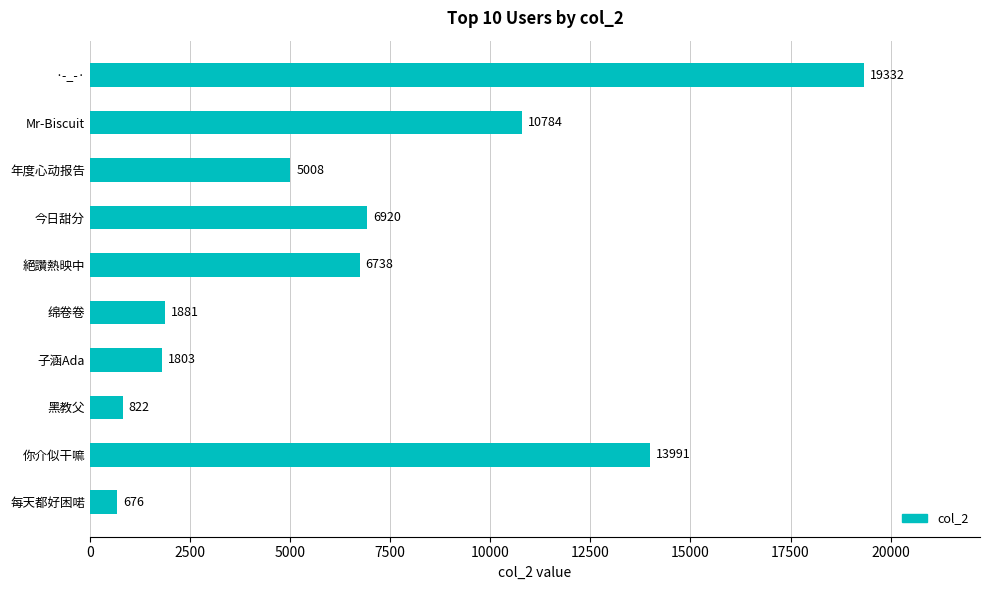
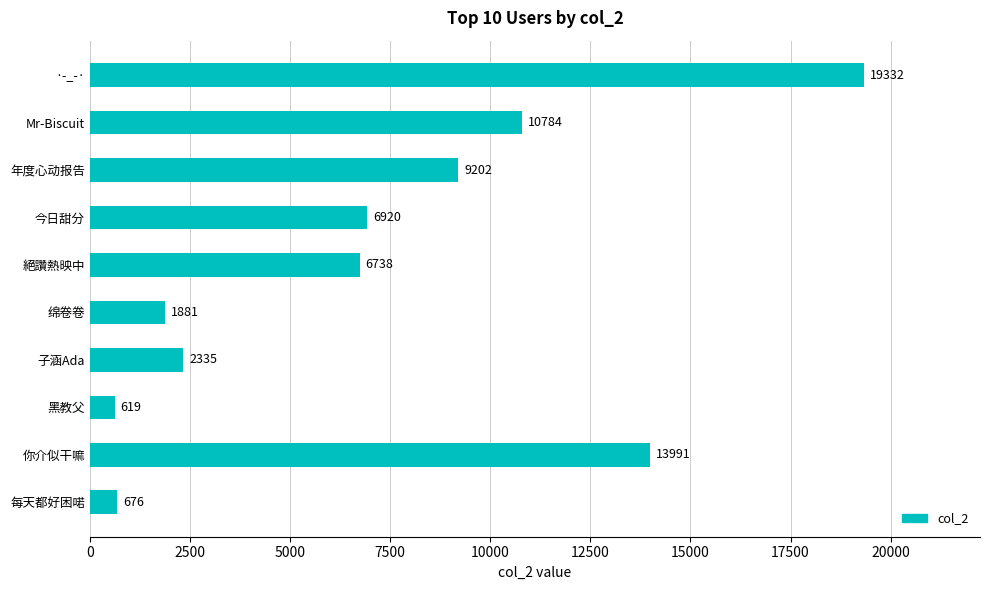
年度心动报告: 5008 -> 9202
子涵Ada: 1803 -> 2335
黑教父: 822 -> 619
